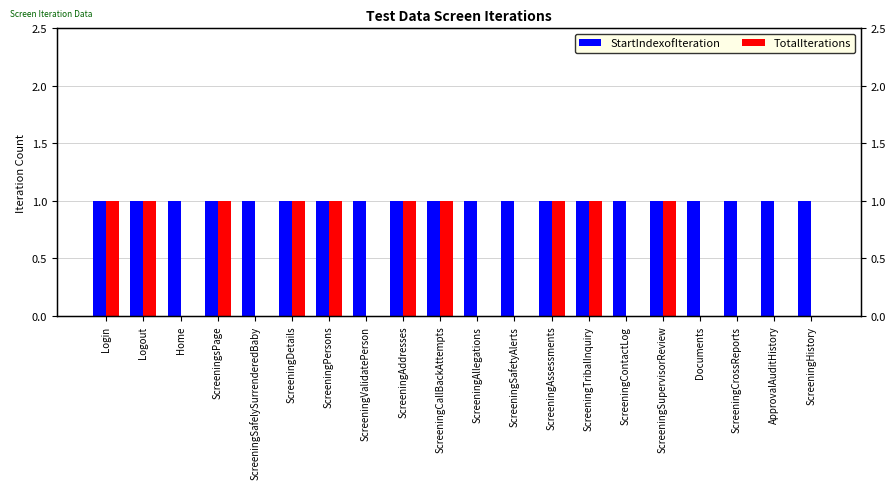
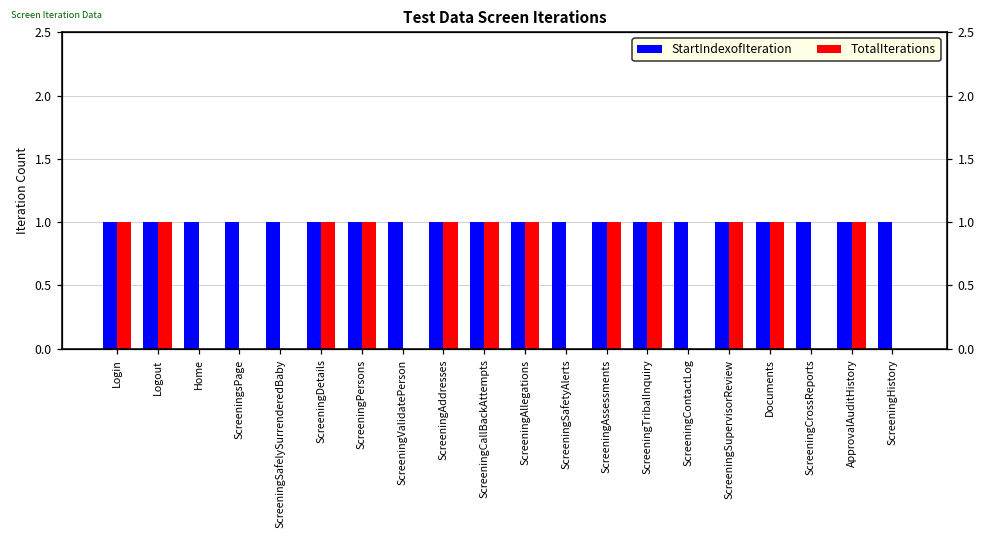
TotalIterations, ScreeningsPage: 1 -> 0
TotalIterations, ScreeningAllegations: 0 -> 1
TotalIterations, Documents: 0 -> 1
TotalIterations, ApprovalAuditHistory: 0 -> 1
